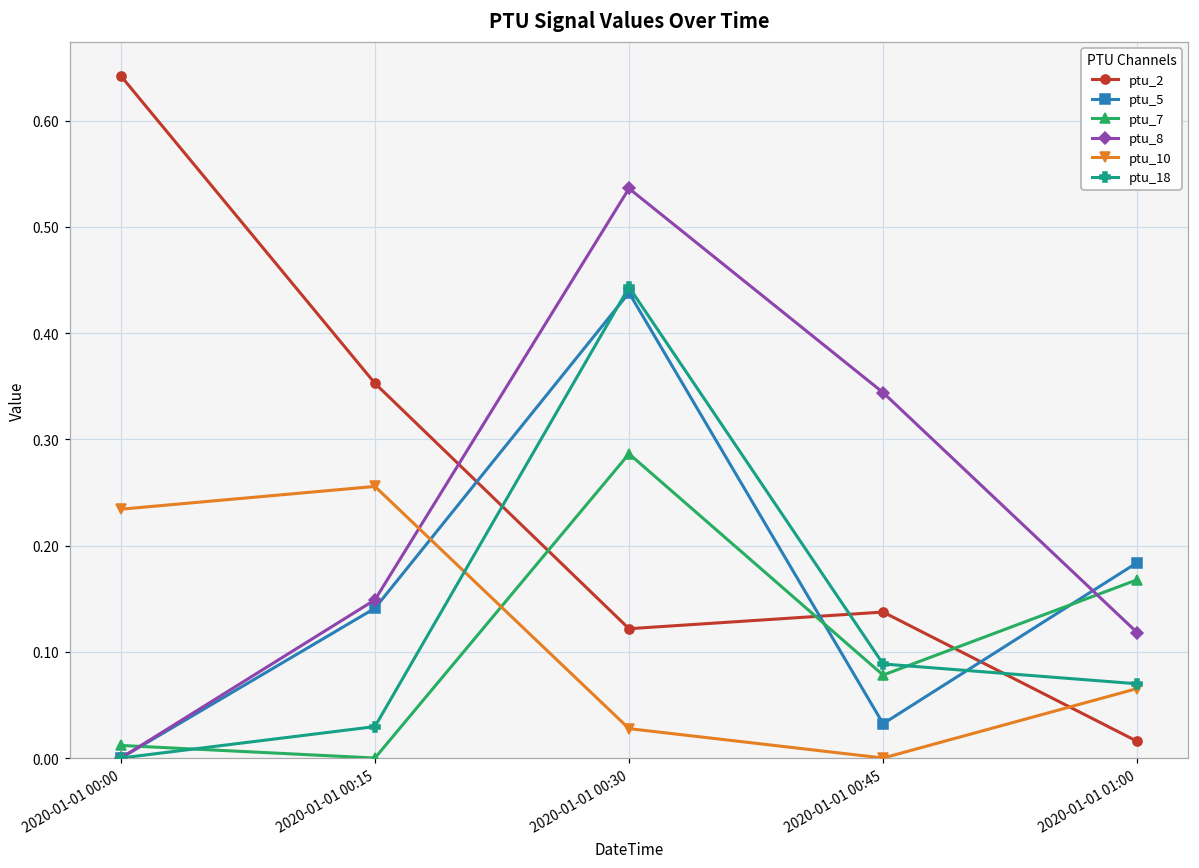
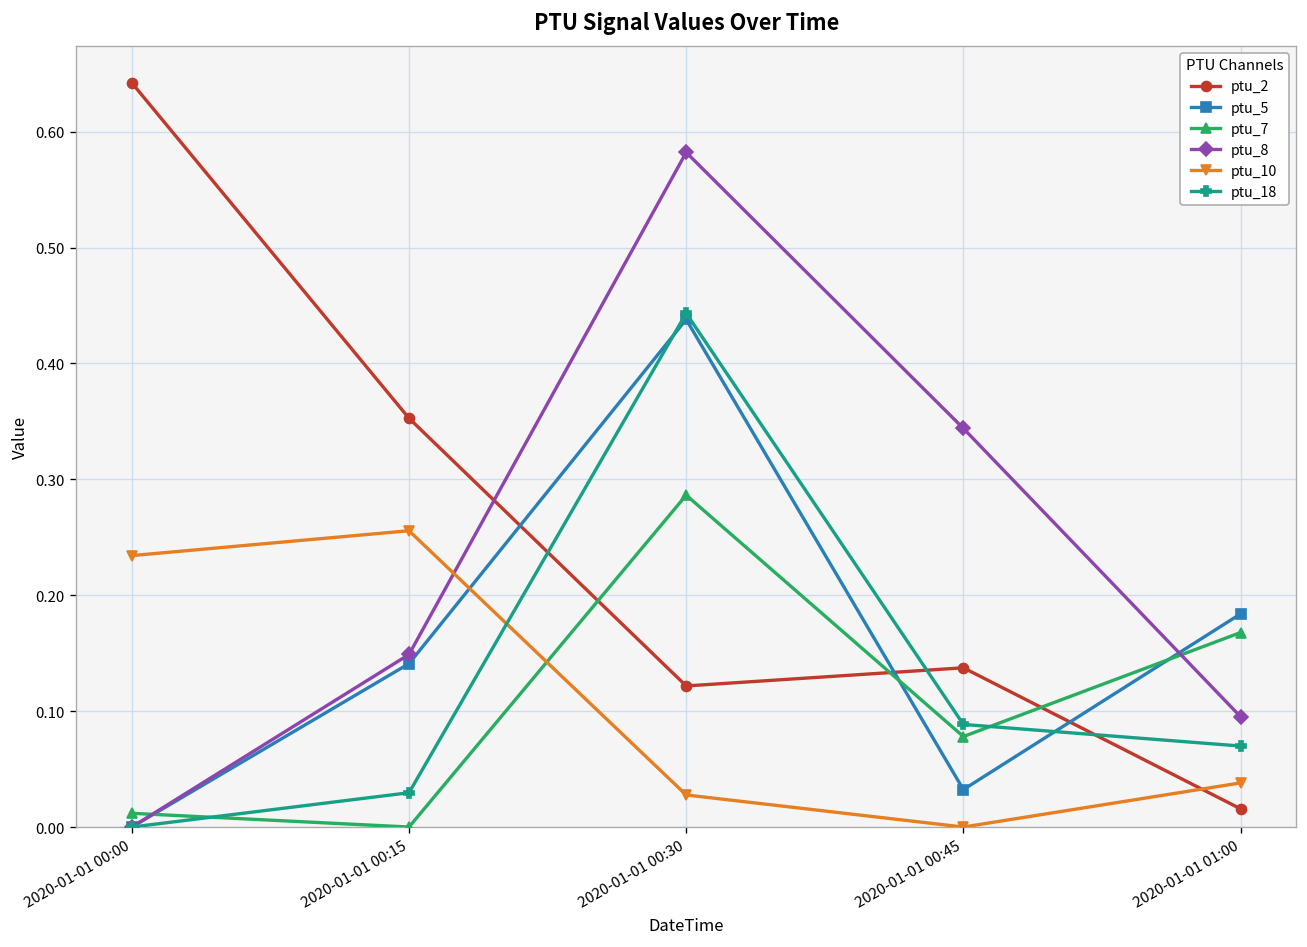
ptu_8, 2020-01-01 00:30: 0.54 -> 0.58
ptu_8, 2020-01-01 01:00: 0.12 -> 0.10
ptu_10, 2020-01-01 01:00: 0.07 -> 0.04
